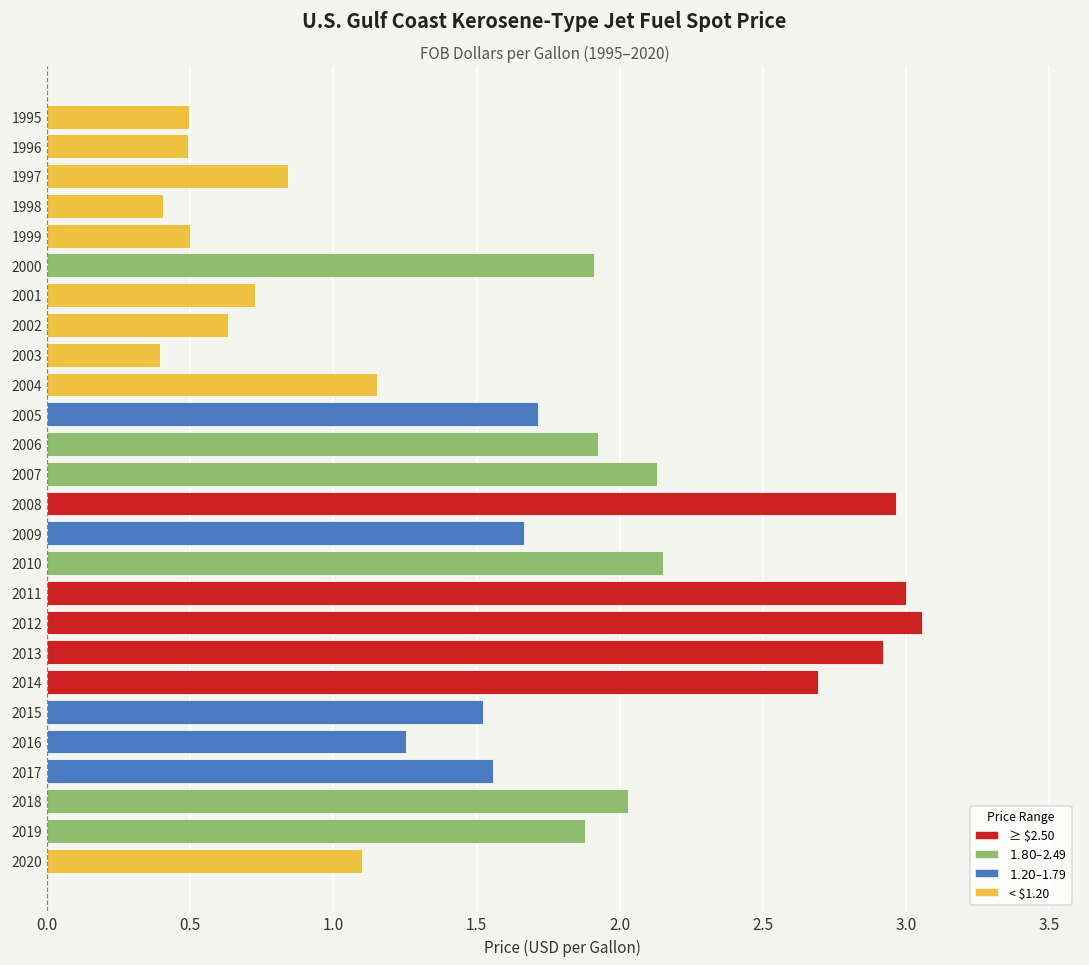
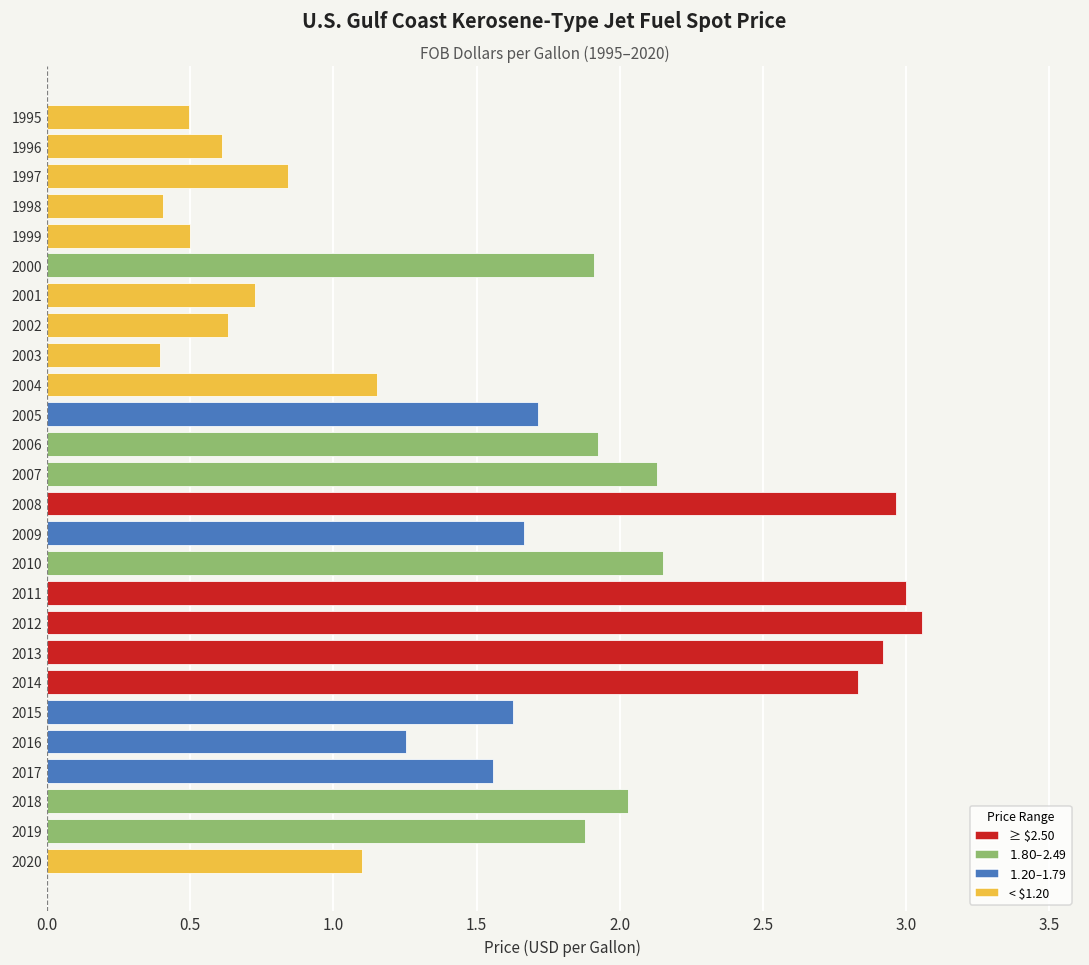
1996: 0.49 -> 0.61
2014: 2.69 -> 2.83
2015: 1.52 -> 1.63
